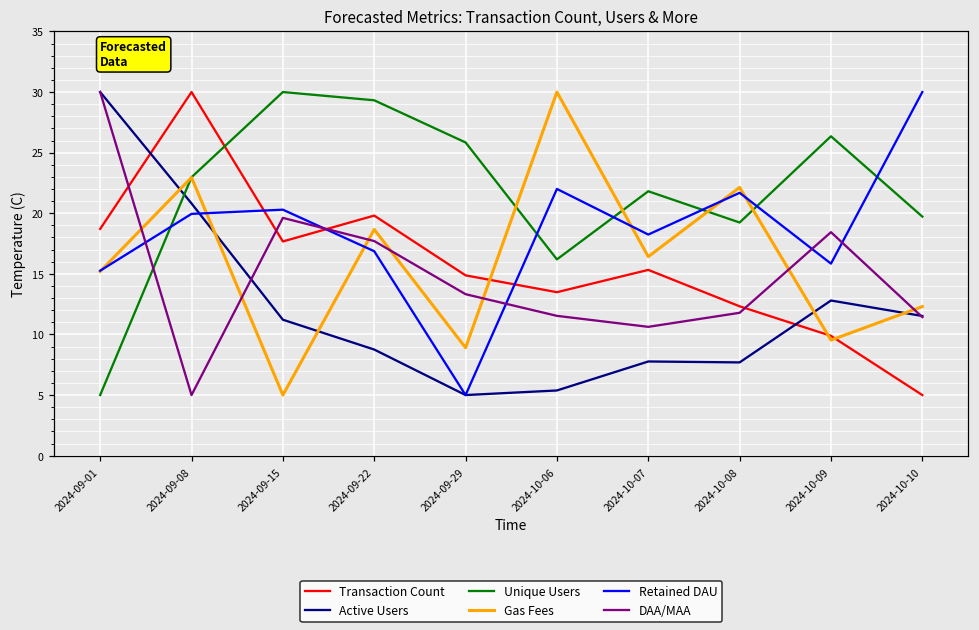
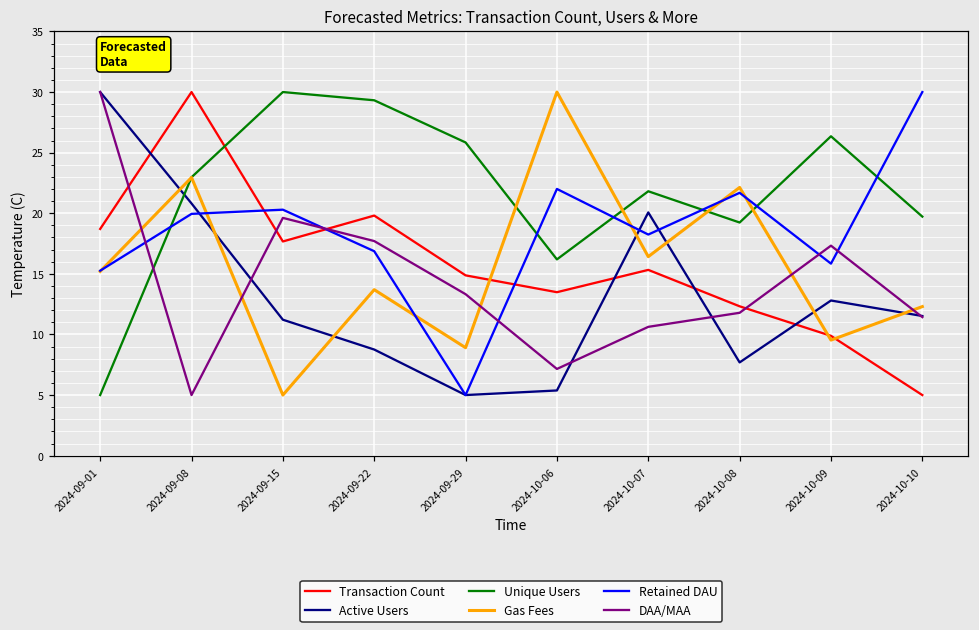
Gas Fees, 2024-09-22: 18.7 -> 13.7
DAA/MAA, 2024-10-06: 11.5 -> 7.2
Active Users, 2024-10-07: 7.8 -> 20.1
DAA/MAA, 2024-10-09: 18.4 -> 17.3
